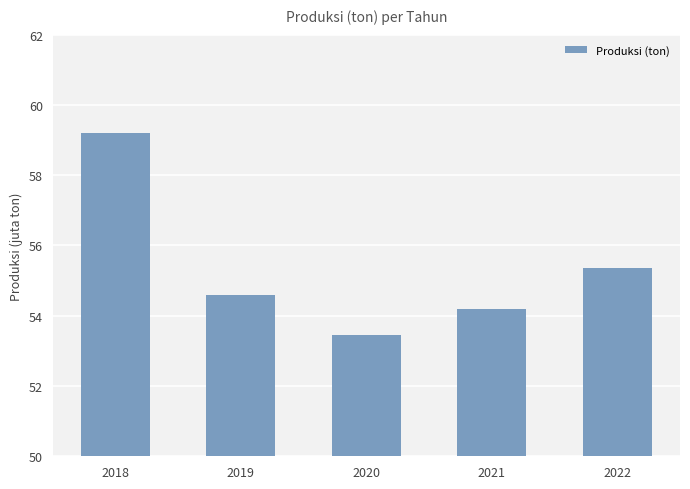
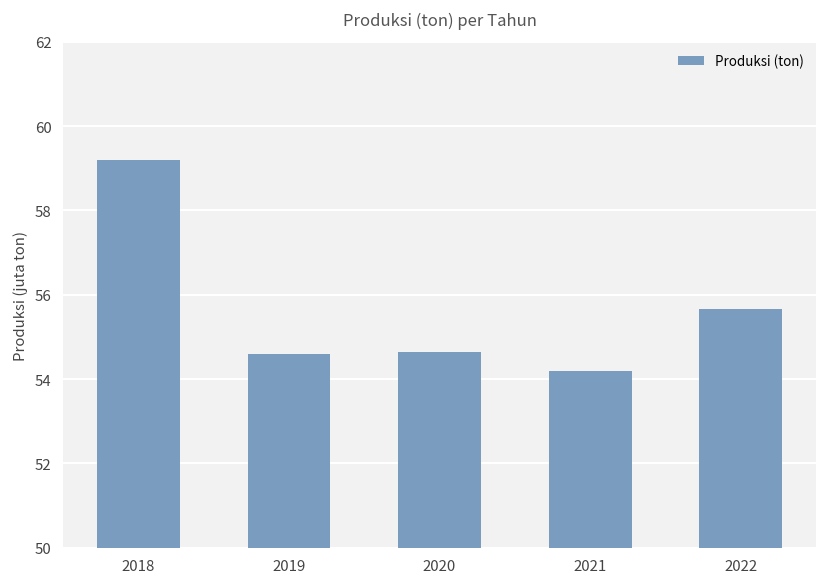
2020: 53.5 -> 54.6
2022: 55.4 -> 55.7
